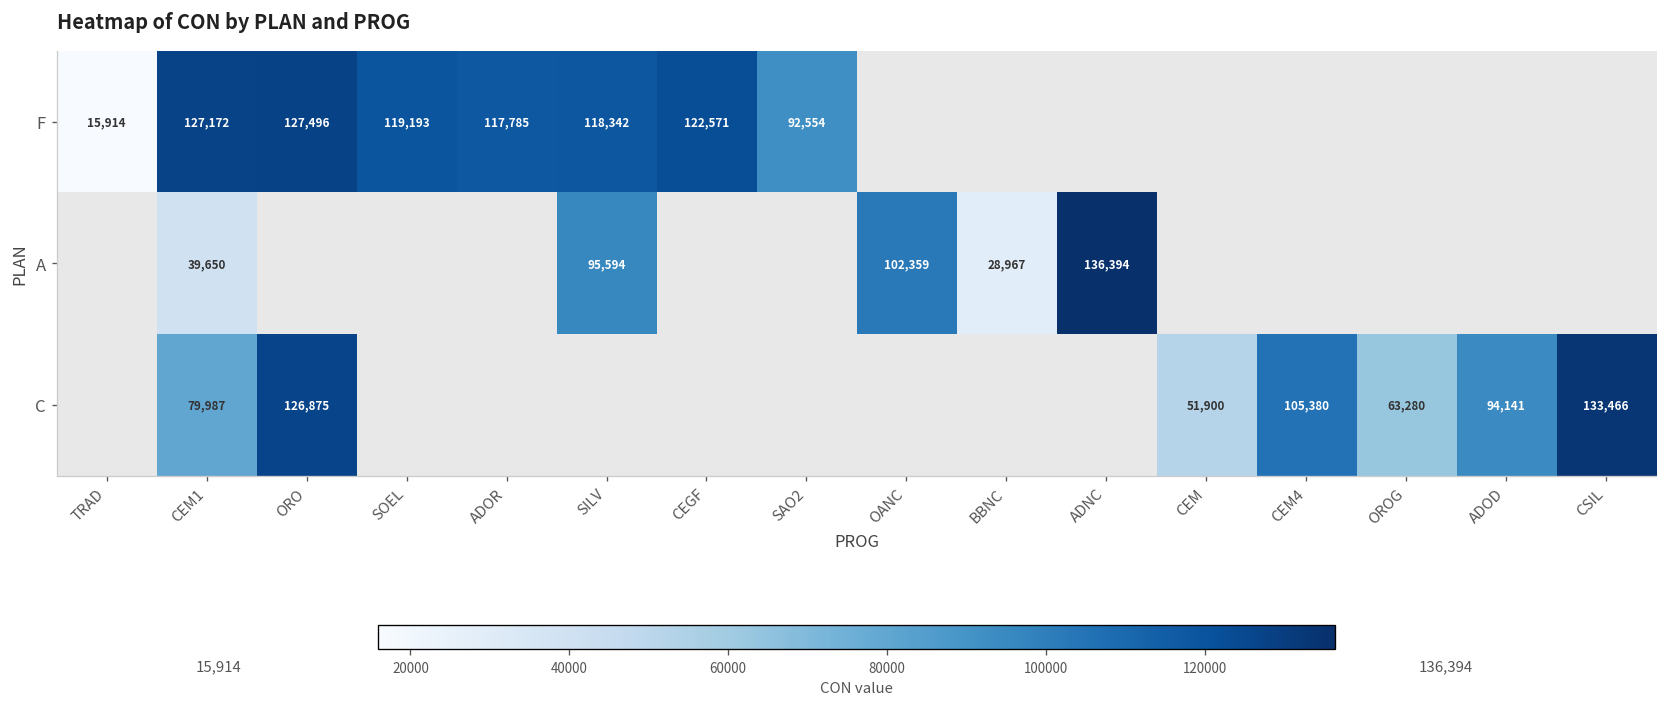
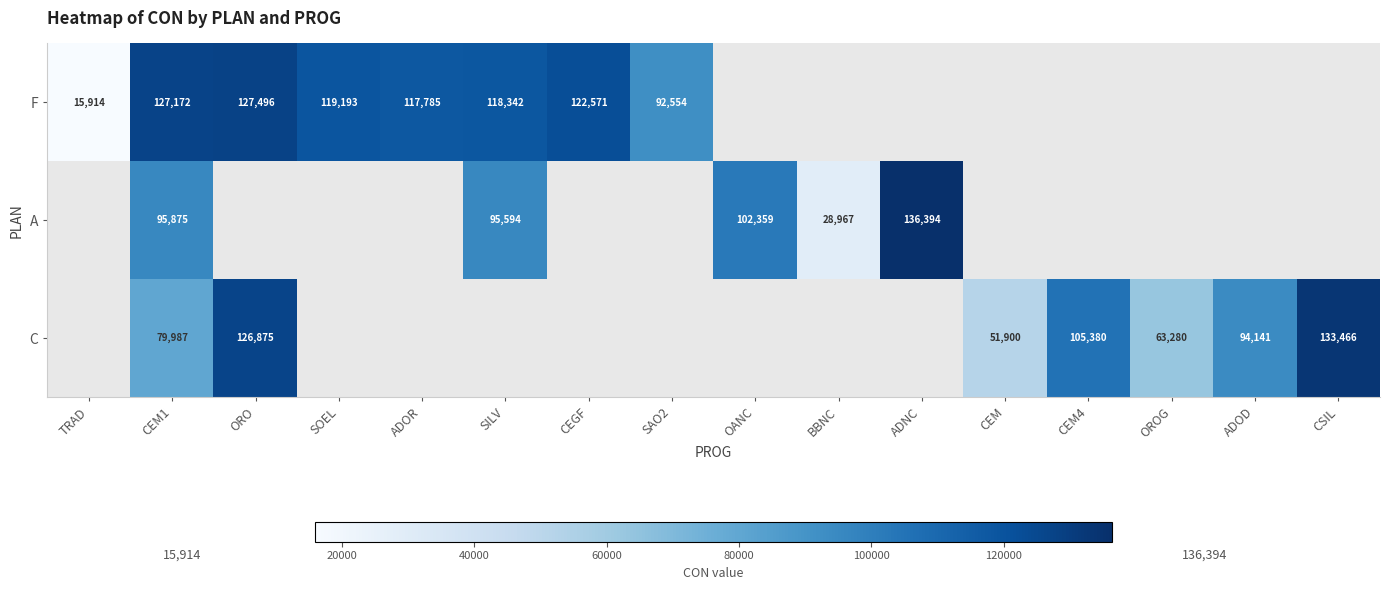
A, CEM1: 39,650 -> 95,875
